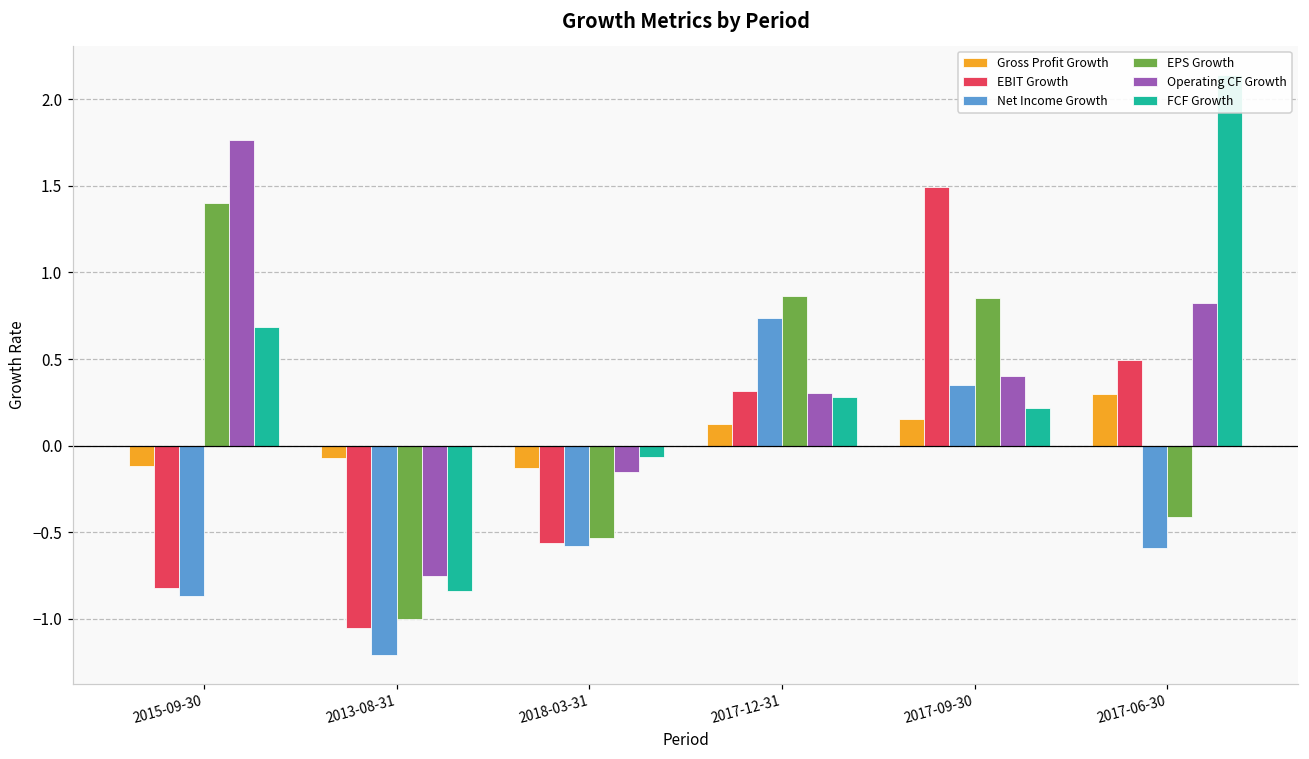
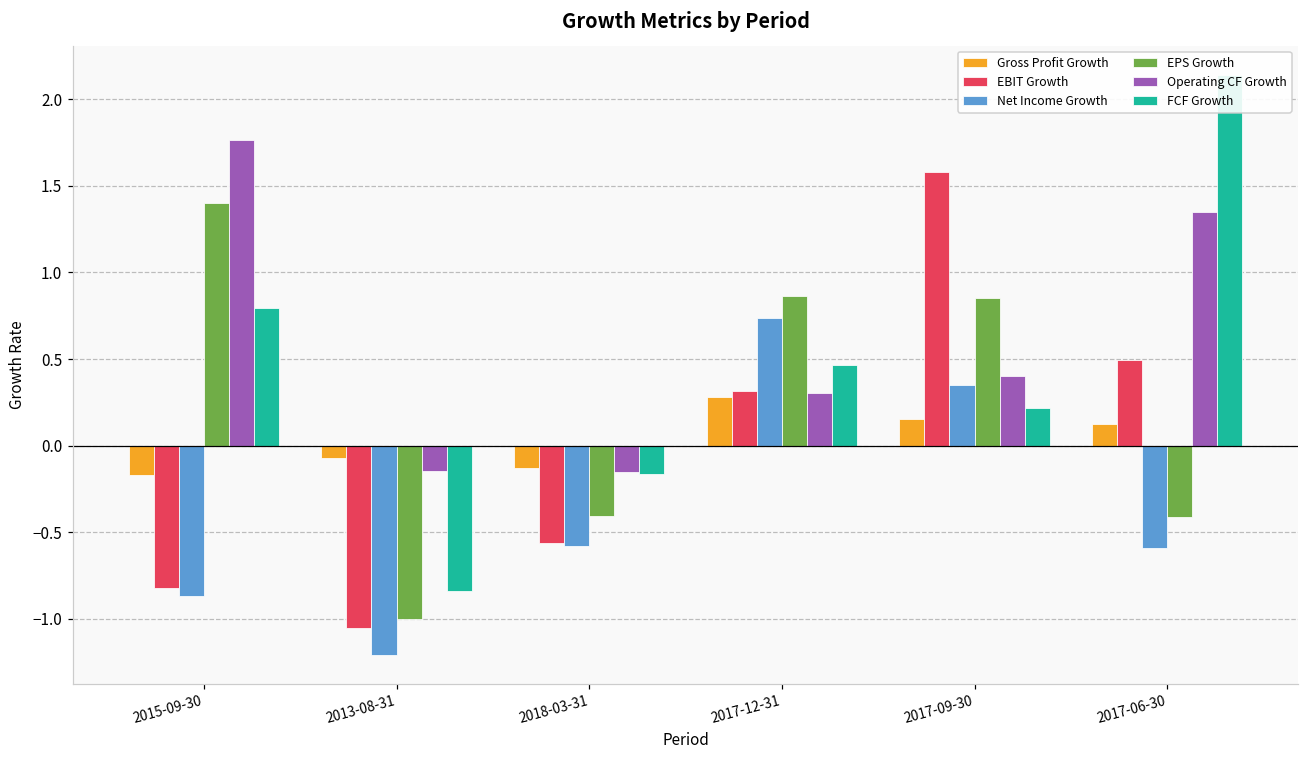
Gross Profit Growth, 2015-09-30: -0.12 -> -0.17
FCF Growth, 2015-09-30: 0.69 -> 0.80
Operating CF Growth, 2013-08-31: -0.75 -> -0.15
EPS Growth, 2018-03-31: -0.54 -> -0.41
FCF Growth, 2018-03-31: -0.07 -> -0.16
Gross Profit Growth, 2017-12-31: 0.13 -> 0.28
FCF Growth, 2017-12-31: 0.28 -> 0.47
EBIT Growth, 2017-09-30: 1.50 -> 1.58
Gross Profit Growth, 2017-06-30: 0.30 -> 0.13
Operating CF Growth, 2017-06-30: 0.82 -> 1.35
